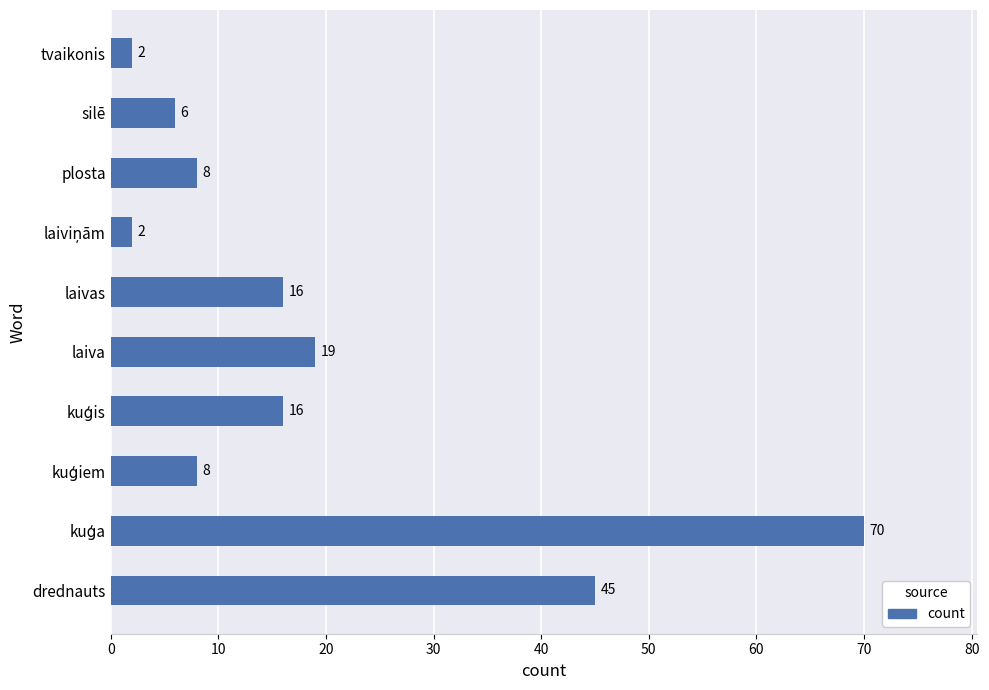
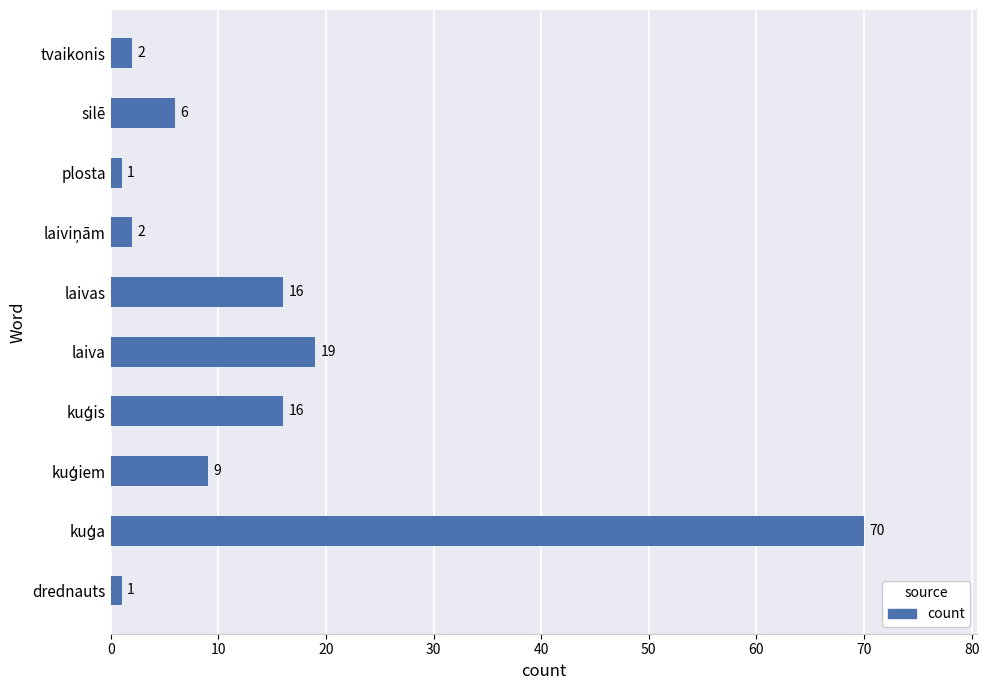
plosta: 8 -> 1
kuģiem: 8 -> 9
drednauts: 45 -> 1
